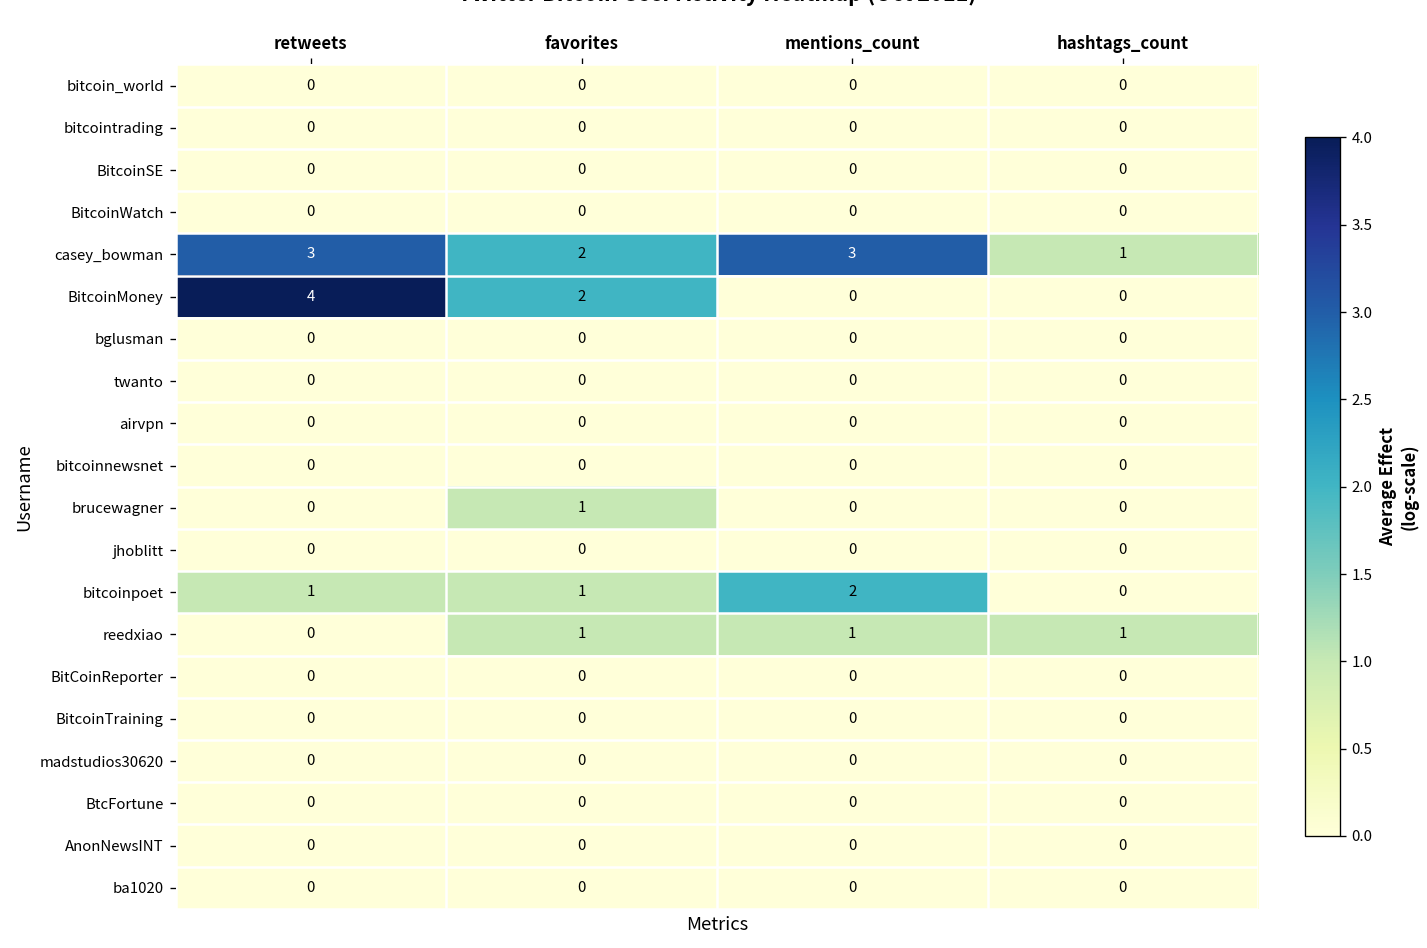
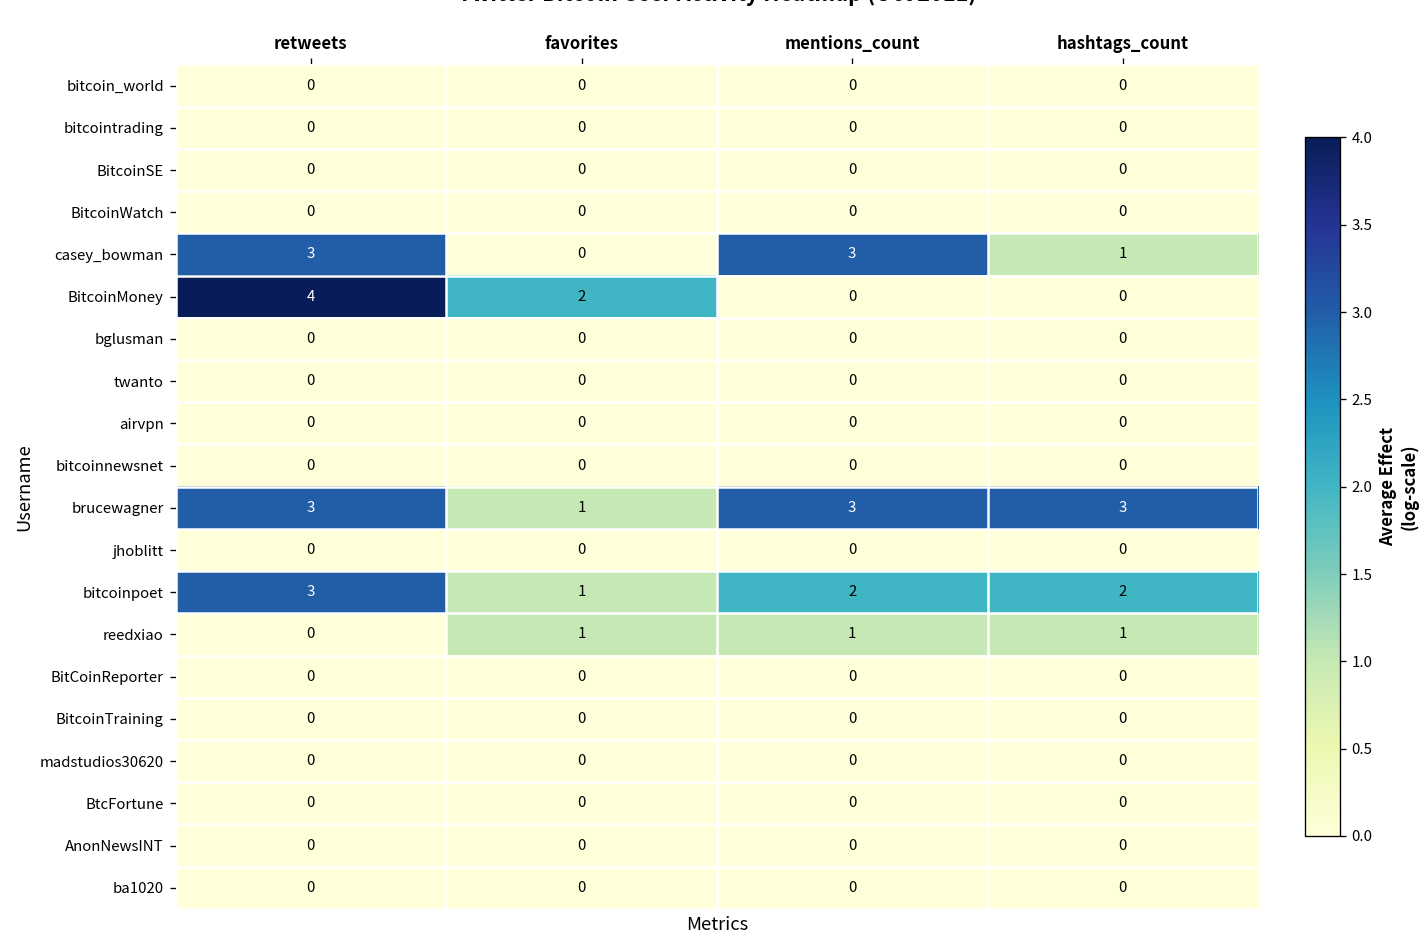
casey_bowman, favorites: 2 -> 0
brucewagner, retweets: 0 -> 3
brucewagner, mentions_count: 0 -> 3
brucewagner, hashtags_count: 0 -> 3
bitcoinpoet, retweets: 1 -> 3
bitcoinpoet, hashtags_count: 0 -> 2
